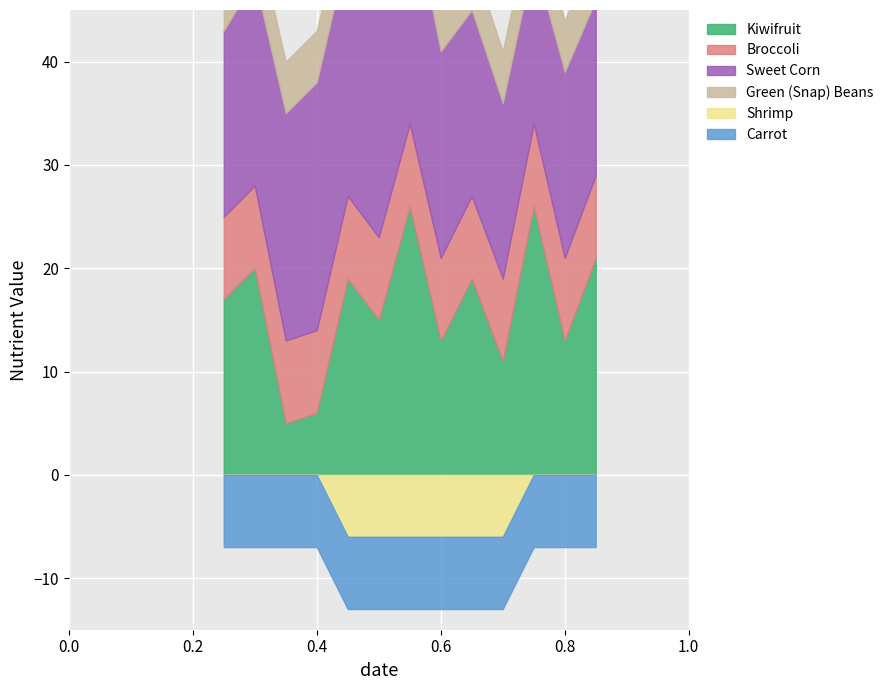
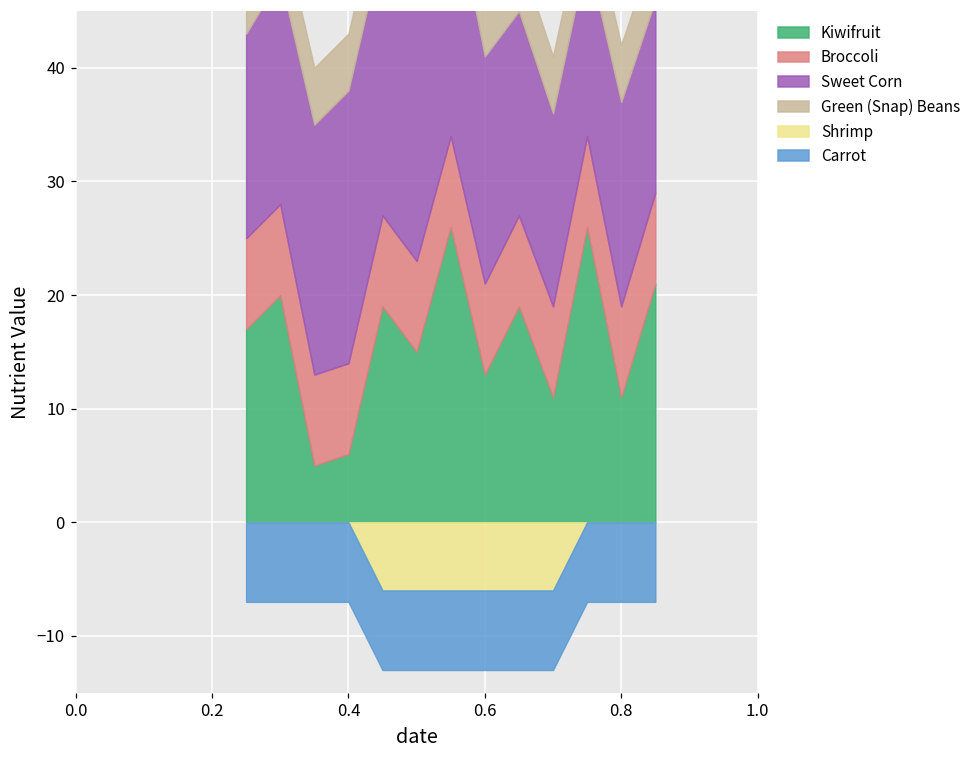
Kiwifruit, 0.8: 13 -> 11
